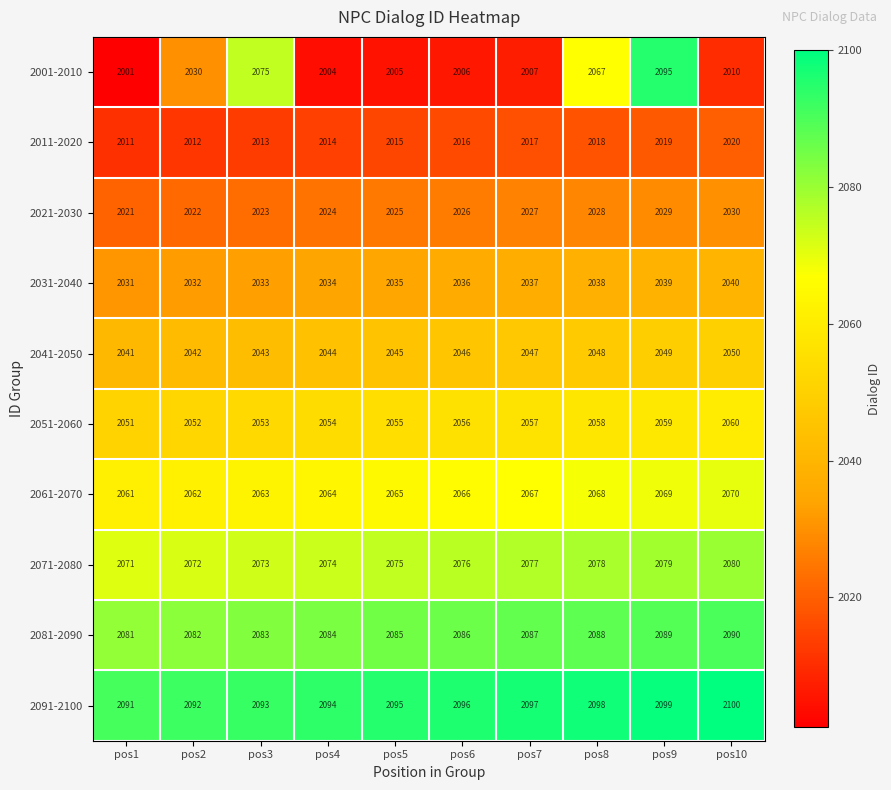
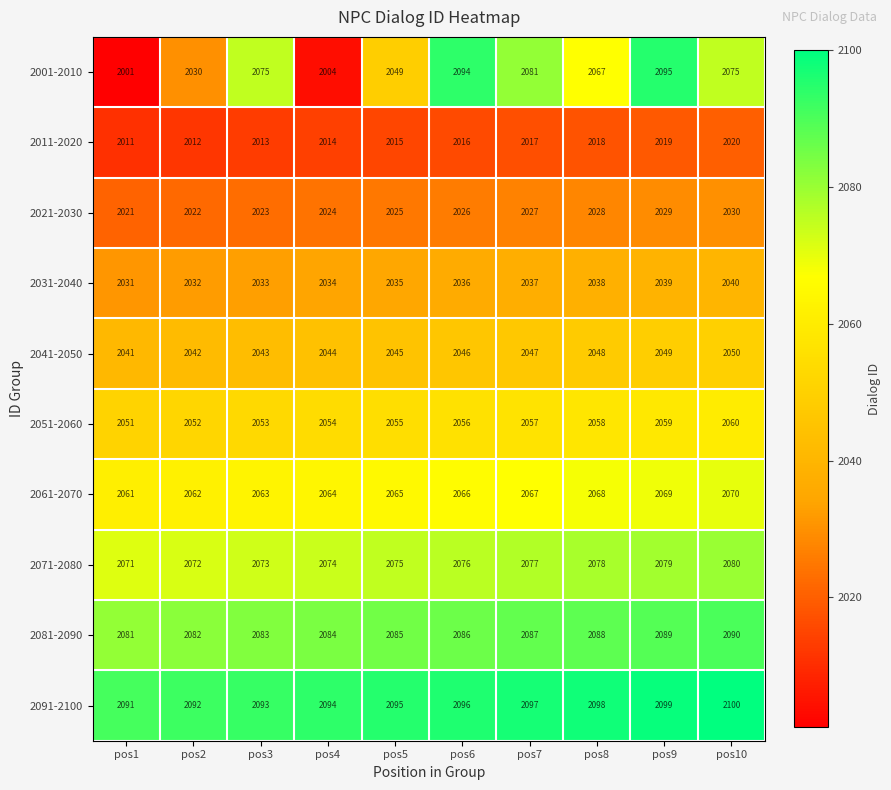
2001-2010, pos5: 2005 -> 2049
2001-2010, pos6: 2006 -> 2094
2001-2010, pos7: 2007 -> 2081
2001-2010, pos10: 2010 -> 2075
